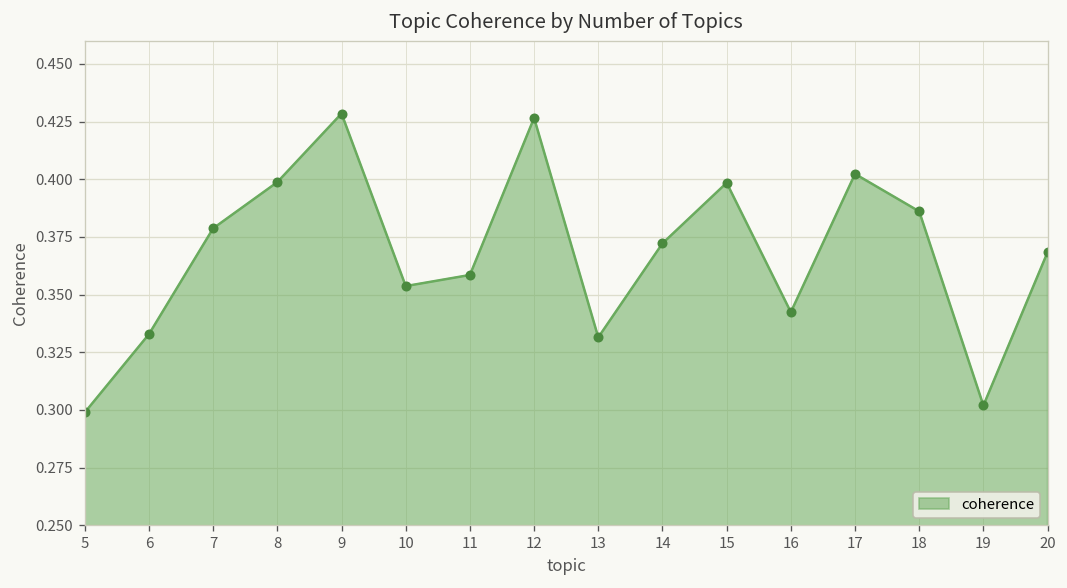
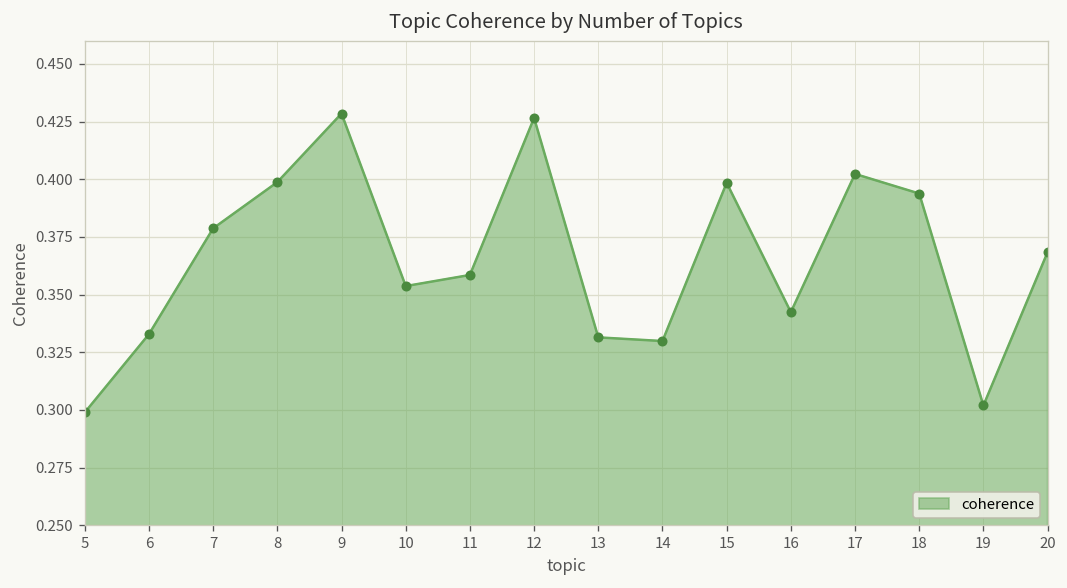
14: 0.372 -> 0.330
18: 0.386 -> 0.394
